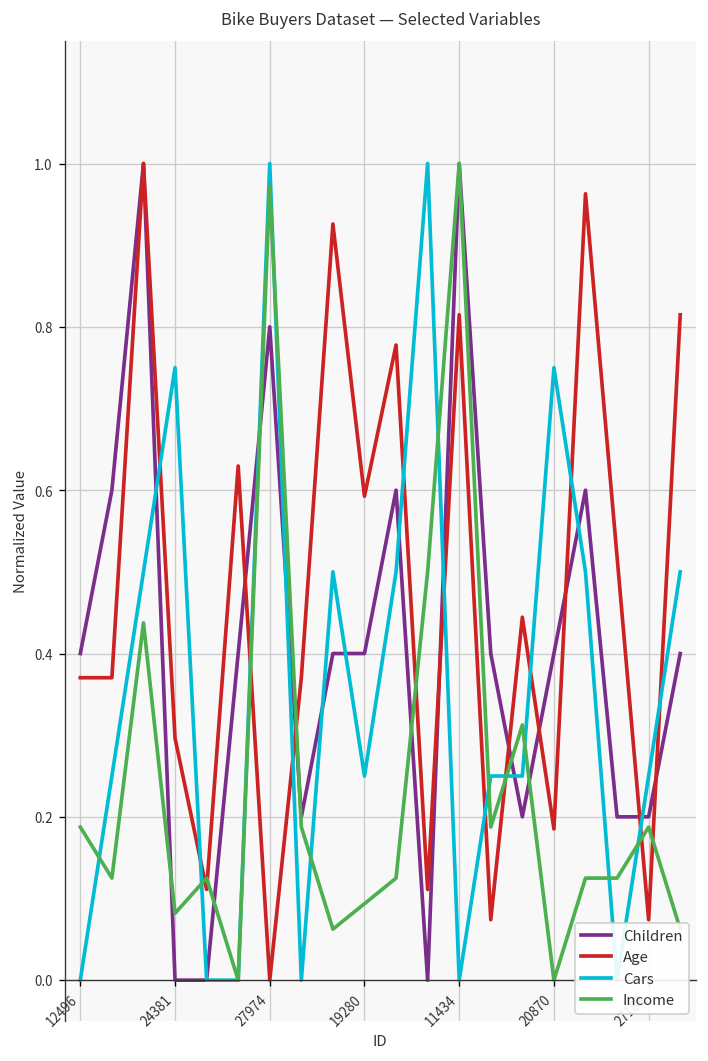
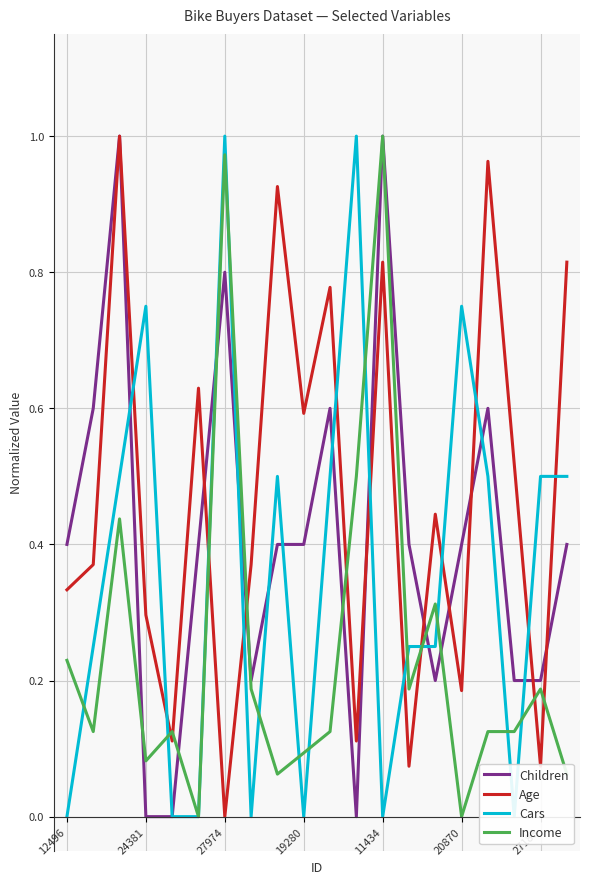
Age, 12496: 0.37 -> 0.33
Income, 12496: 0.19 -> 0.23
Cars, 19280: 0.25 -> 0.00
Cars, 27183: 0.25 -> 0.50
